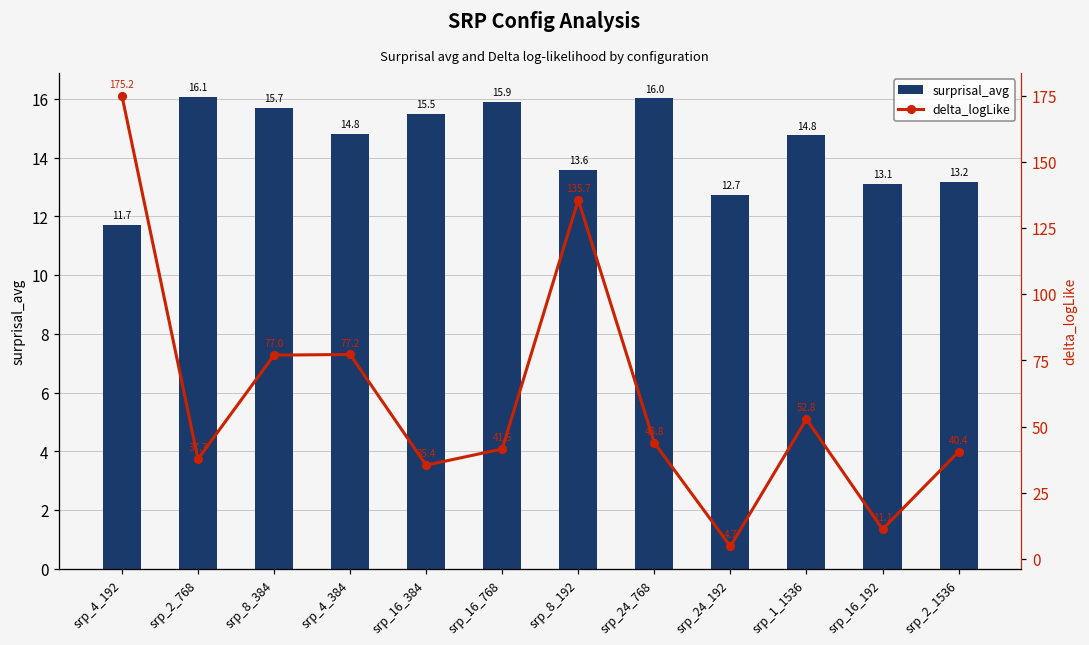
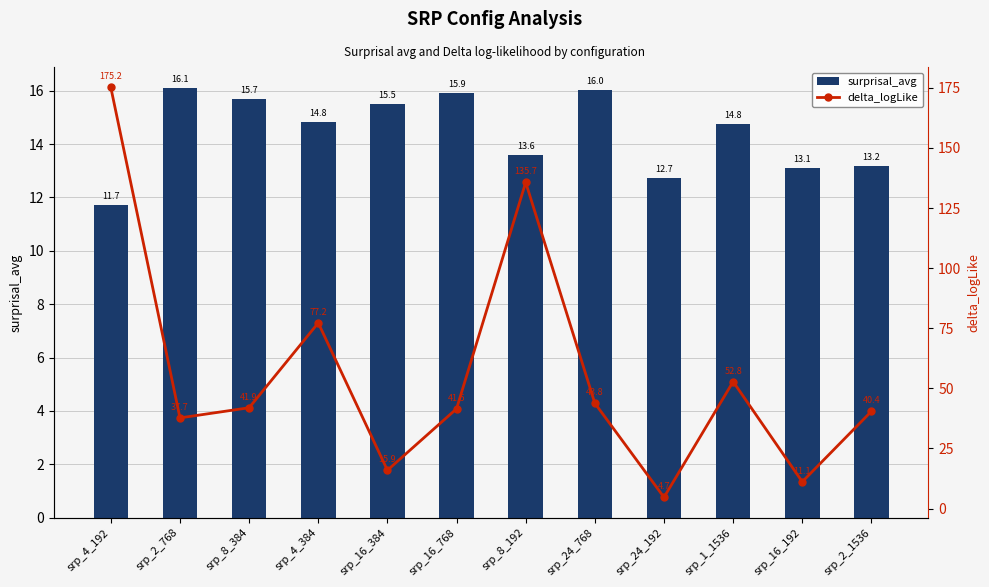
delta_logLike, srp_8_384: 77.0 -> 41.9
delta_logLike, srp_16_384: 35.4 -> 15.9
